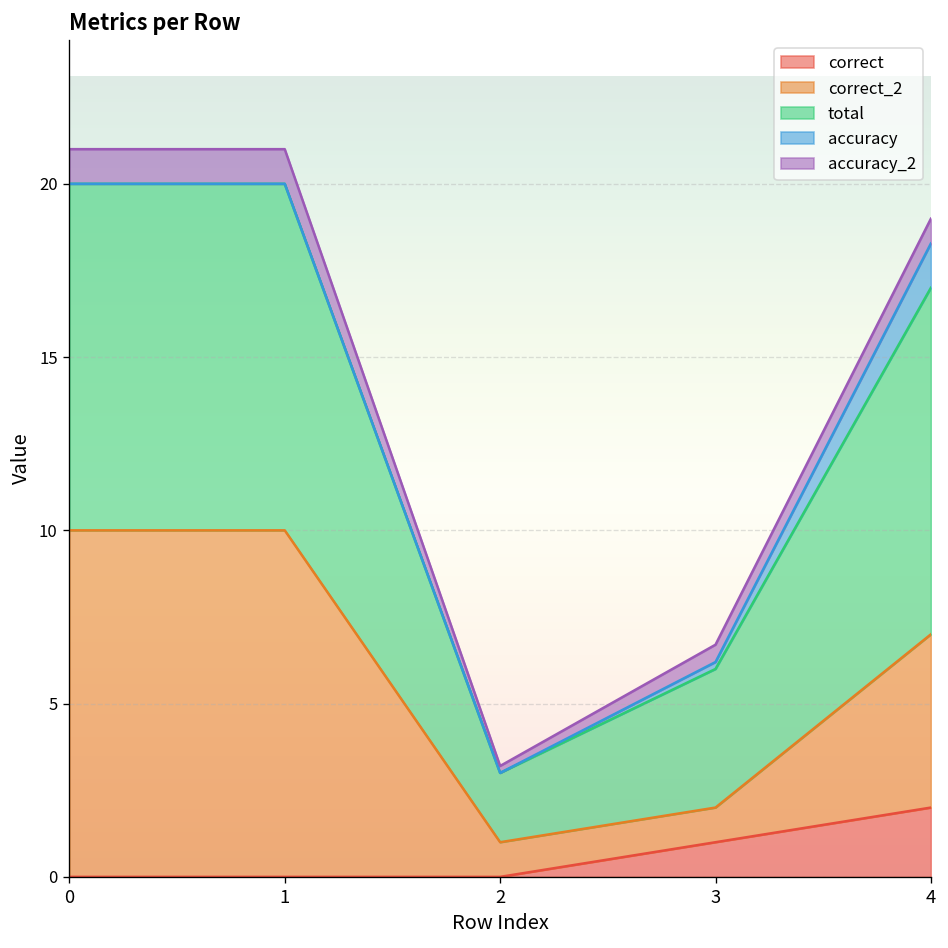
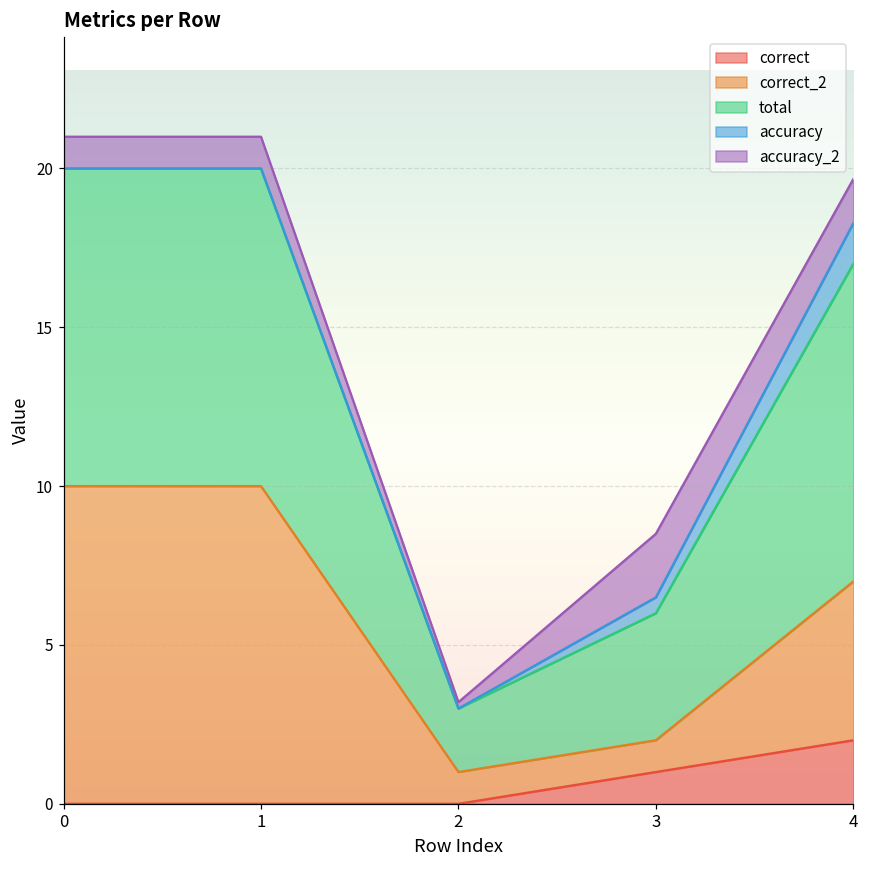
accuracy, 3: 0.2 -> 0.5
accuracy_2, 3: 0.5 -> 2.0
accuracy_2, 4: 0.7 -> 1.4
